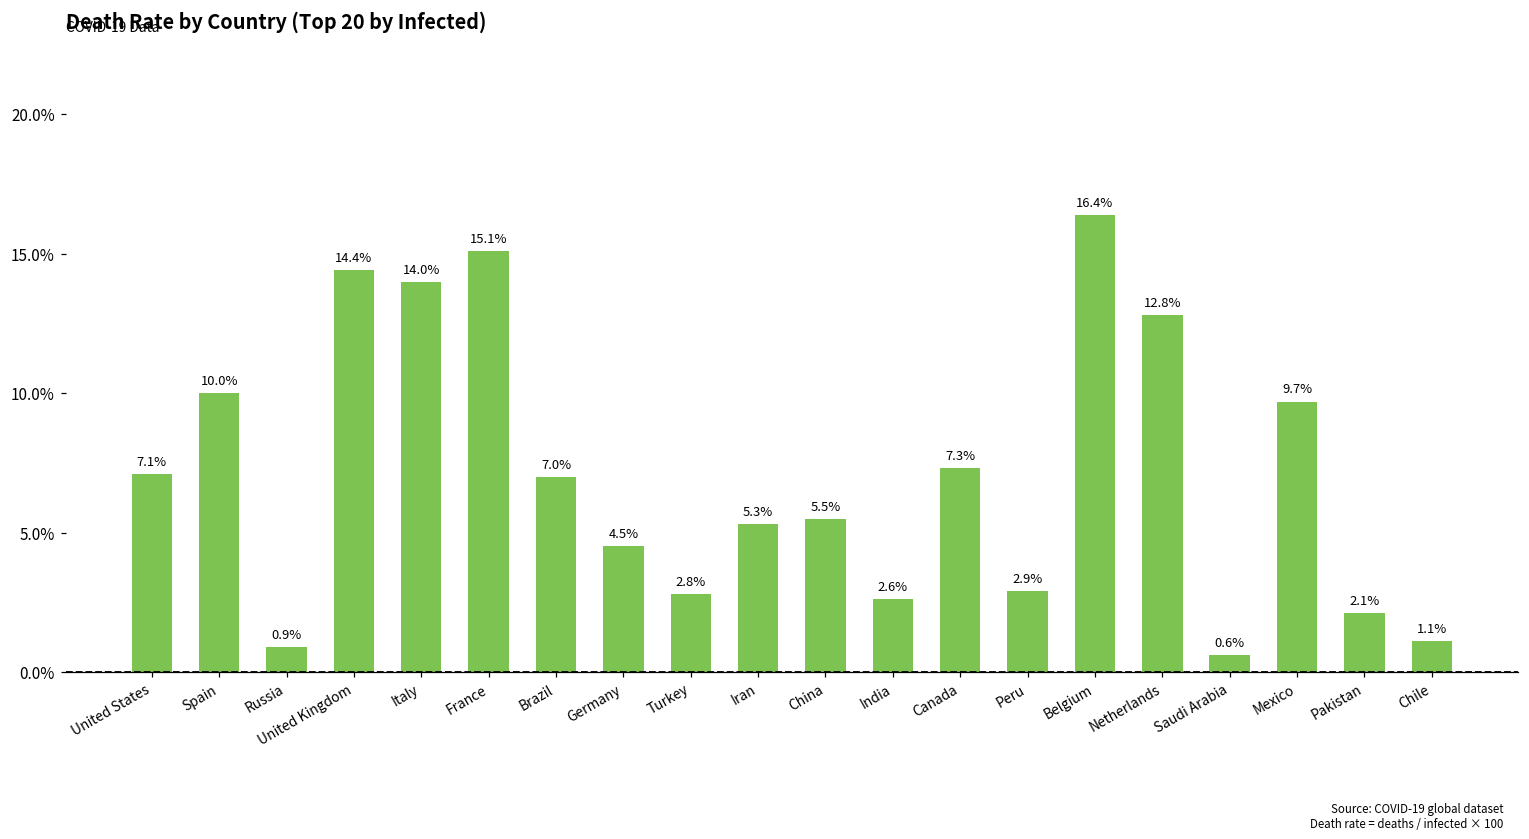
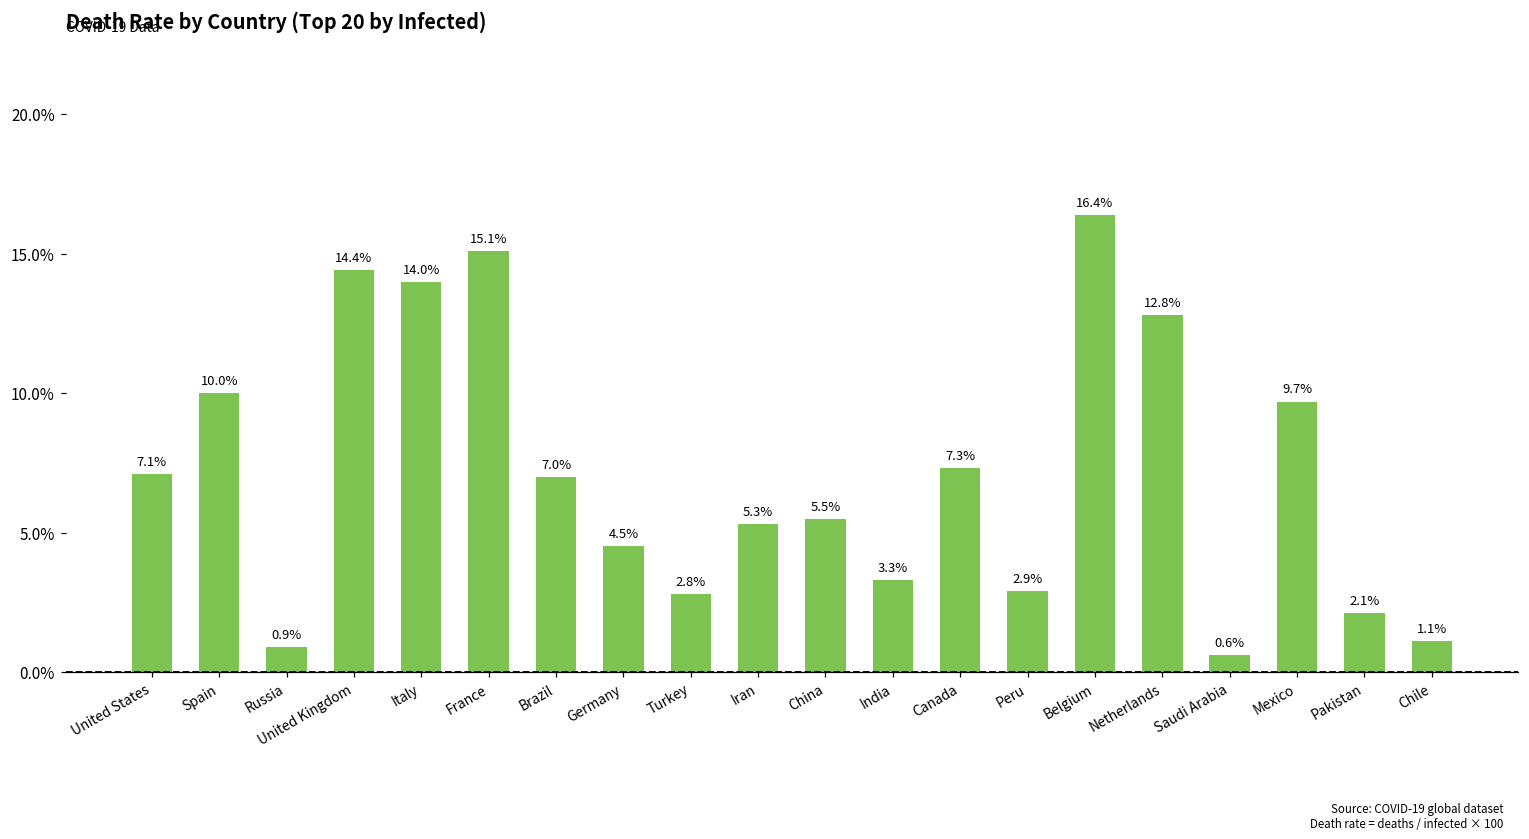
India: 2.6% -> 3.3%
